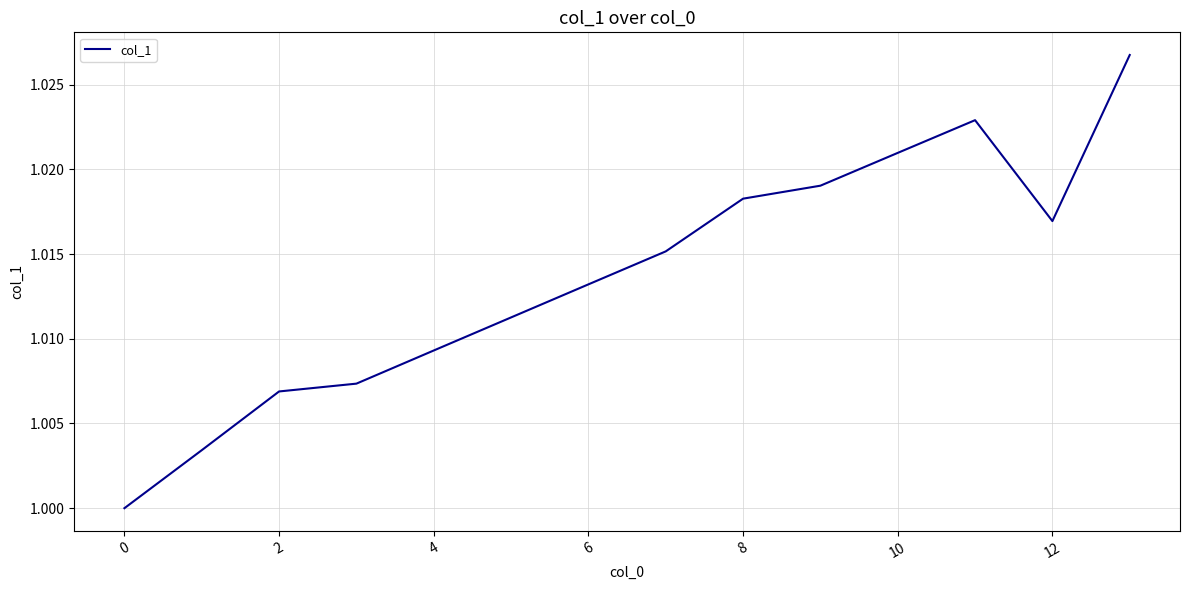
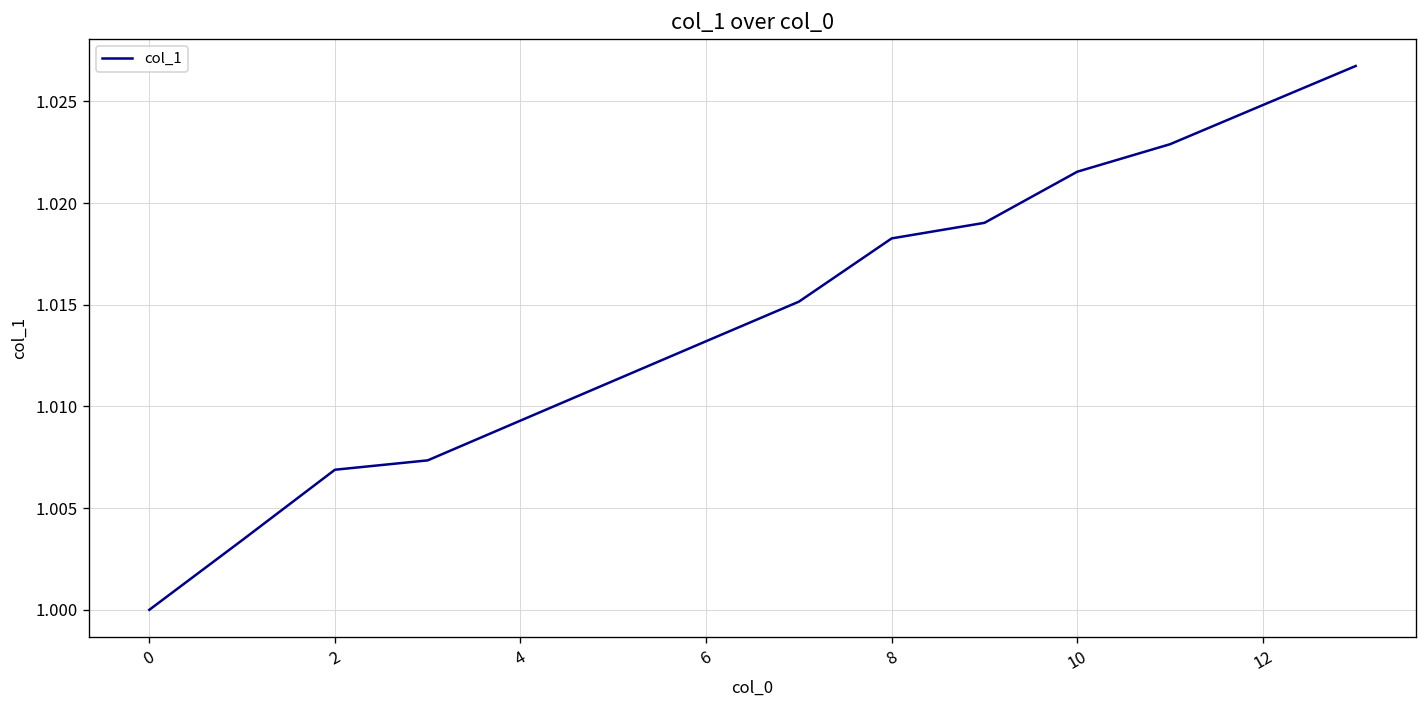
10: 1.0210 -> 1.0215
12: 1.0169 -> 1.0248
